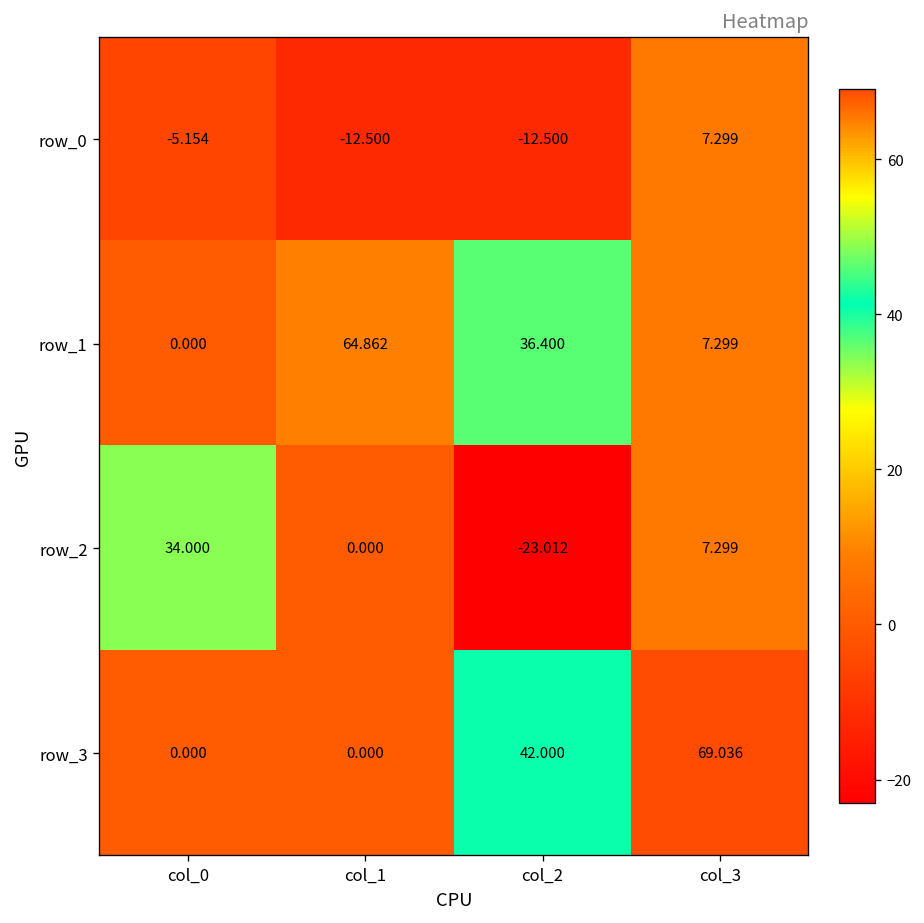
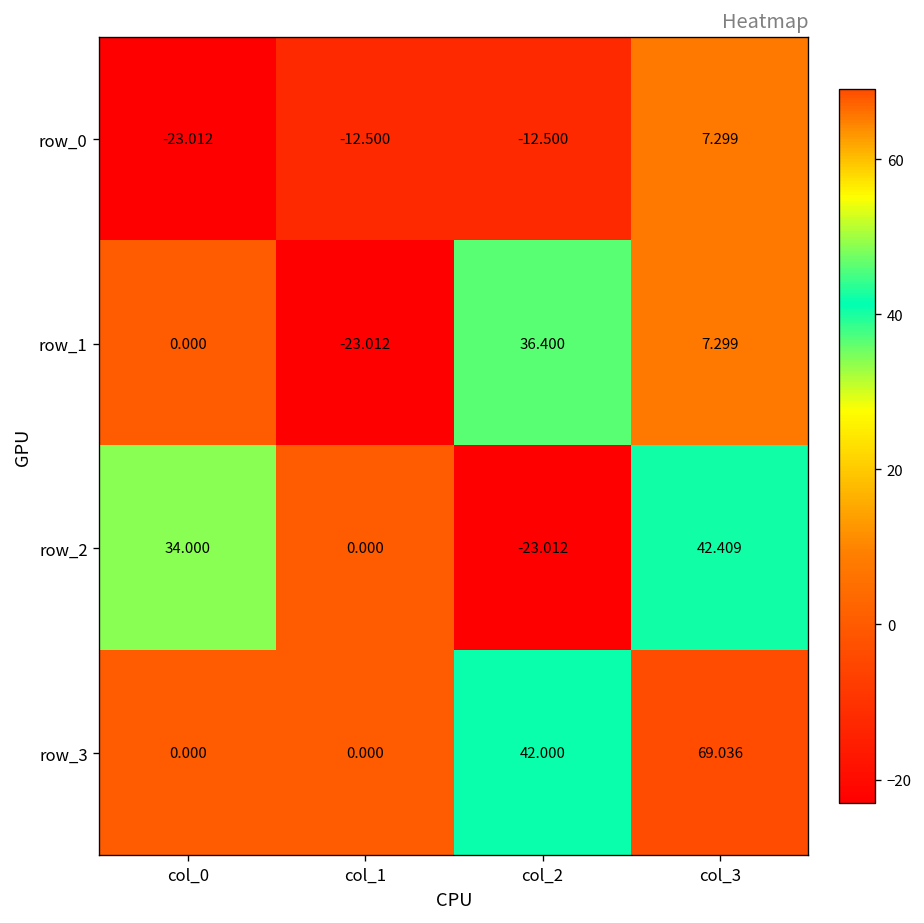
row_0, col_0: -5.154 -> -23.012
row_1, col_1: 64.862 -> -23.012
row_2, col_3: 7.299 -> 42.409
